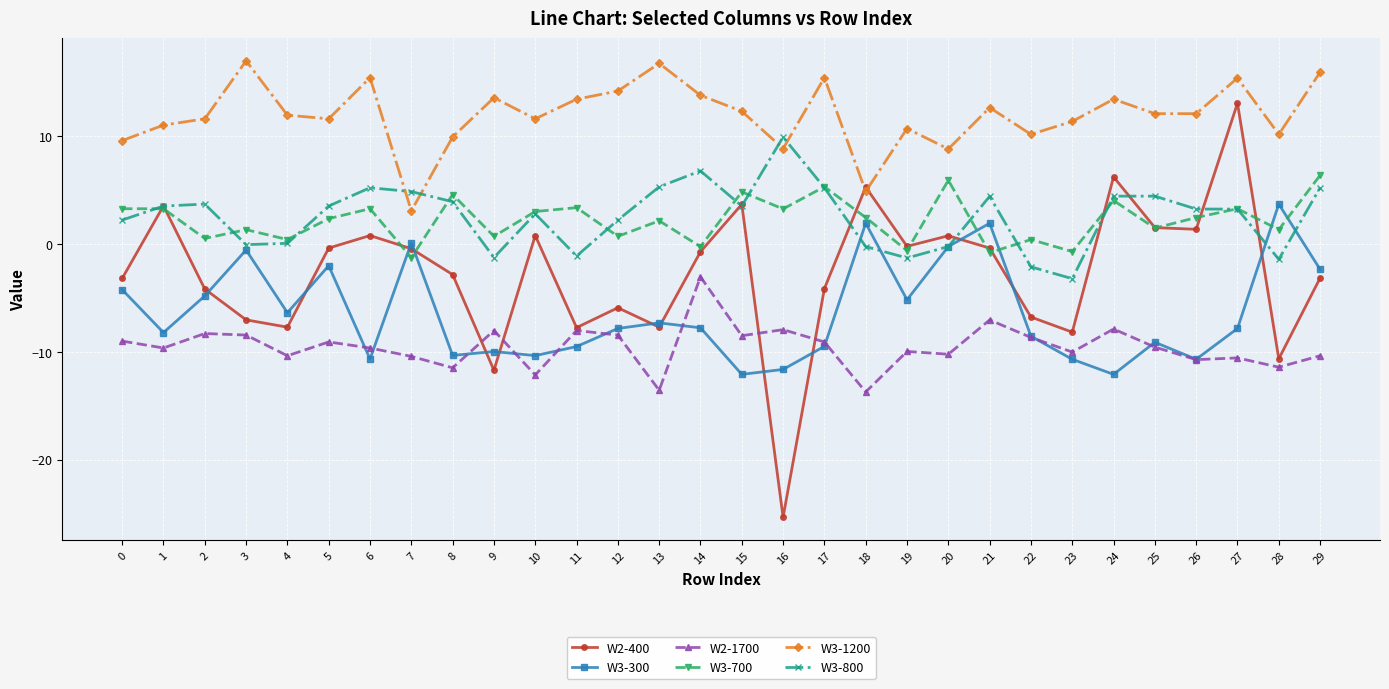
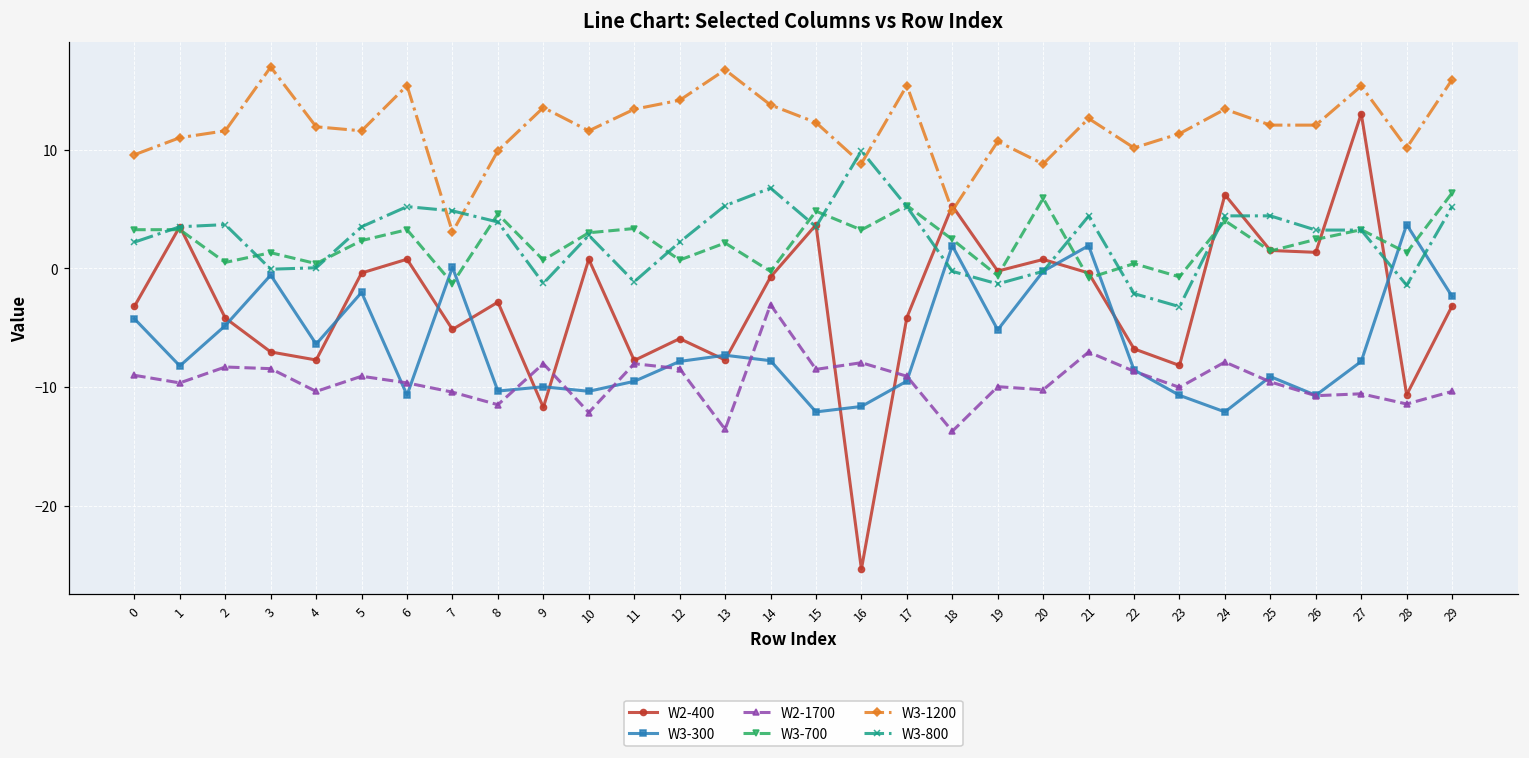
W2-400, 7: -0.4 -> -5.1
